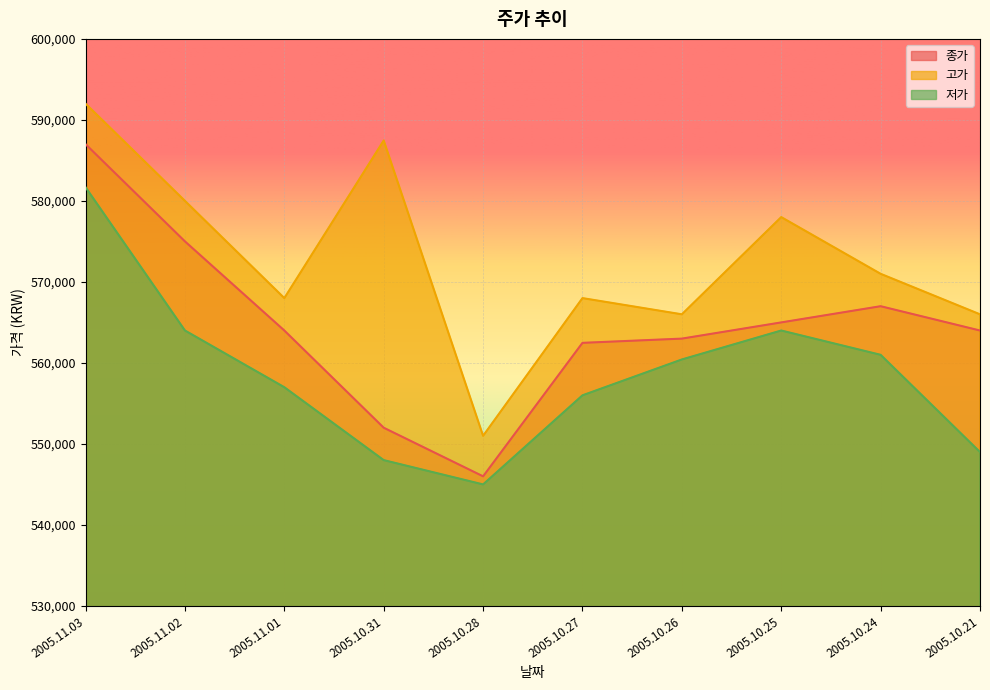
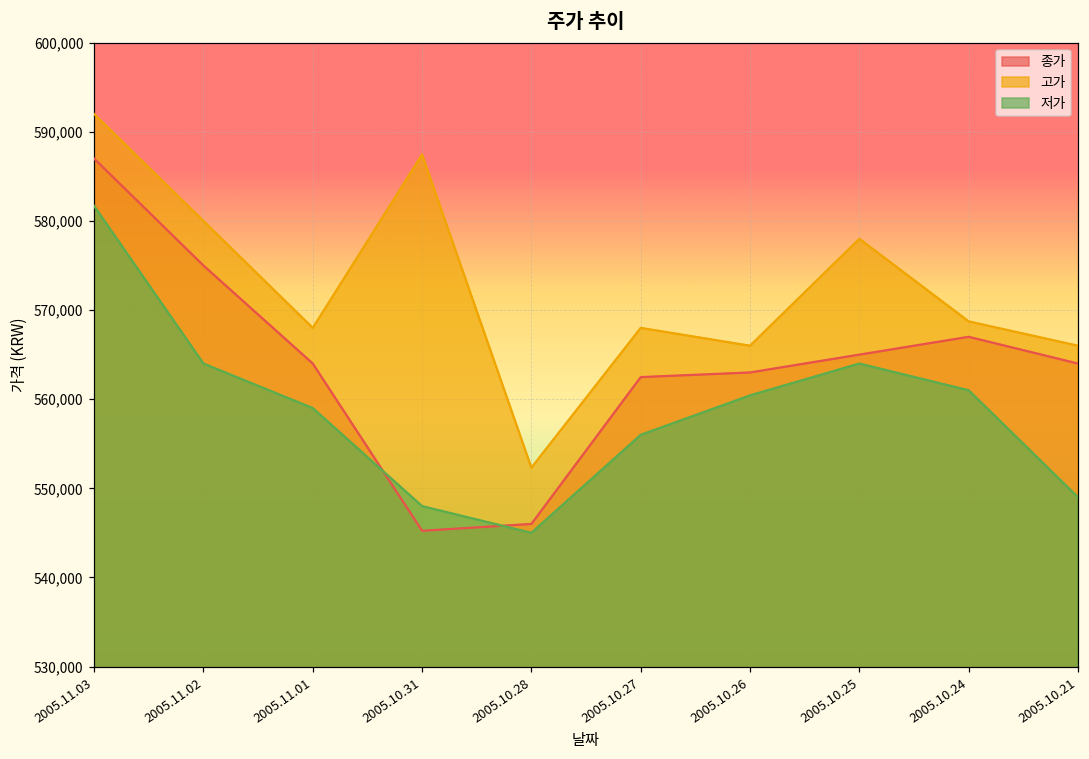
저가, 2005.11.01: 557,000 -> 559,000
종가, 2005.10.31: 552,000 -> 545,000
고가, 2005.10.28: 551,000 -> 552,000
고가, 2005.10.24: 571,000 -> 569,000
